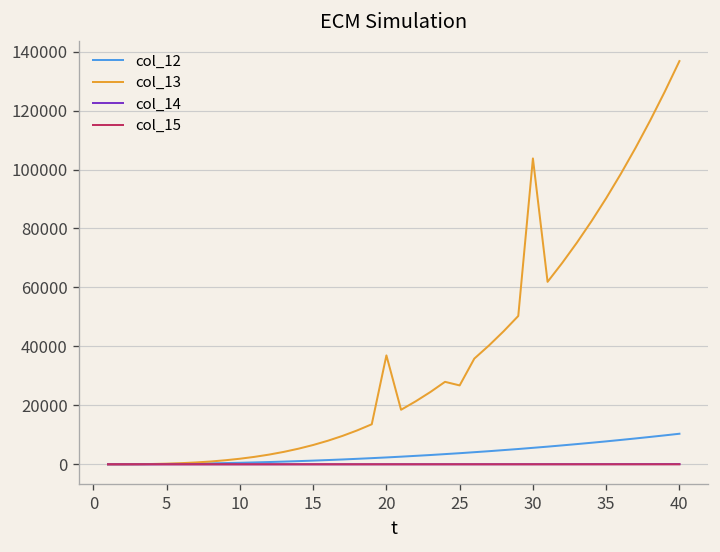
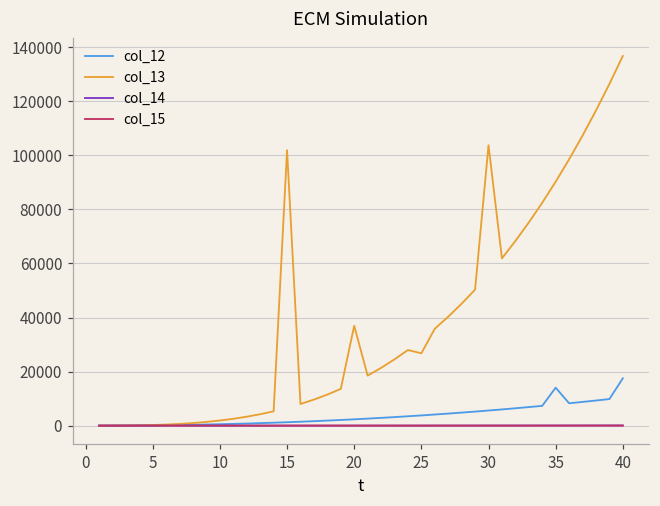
col_13, 15: 7000 -> 102000
col_12, 35: 8000 -> 14000
col_12, 40: 10000 -> 17000
